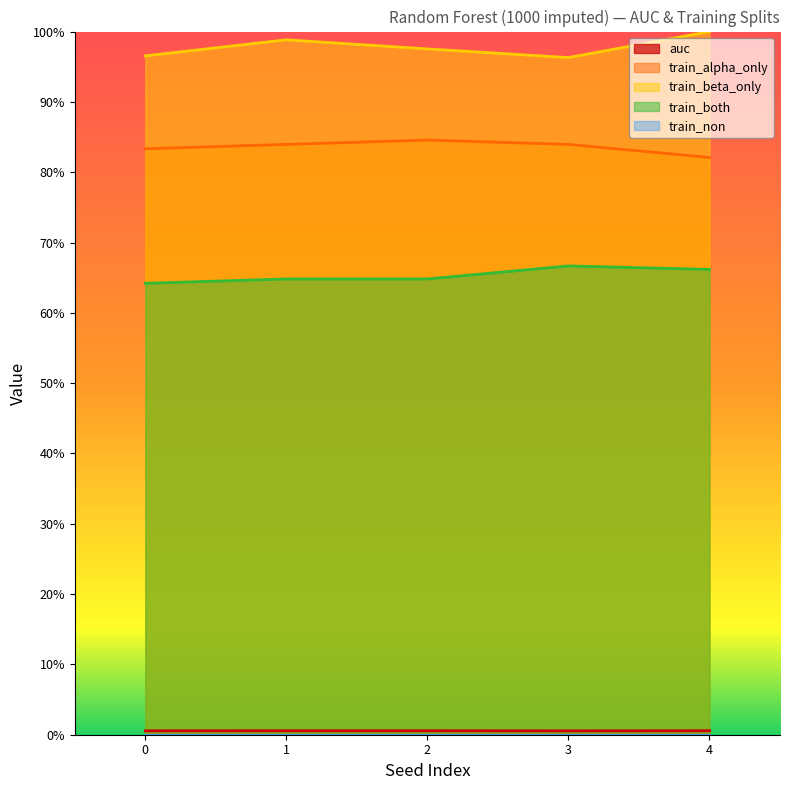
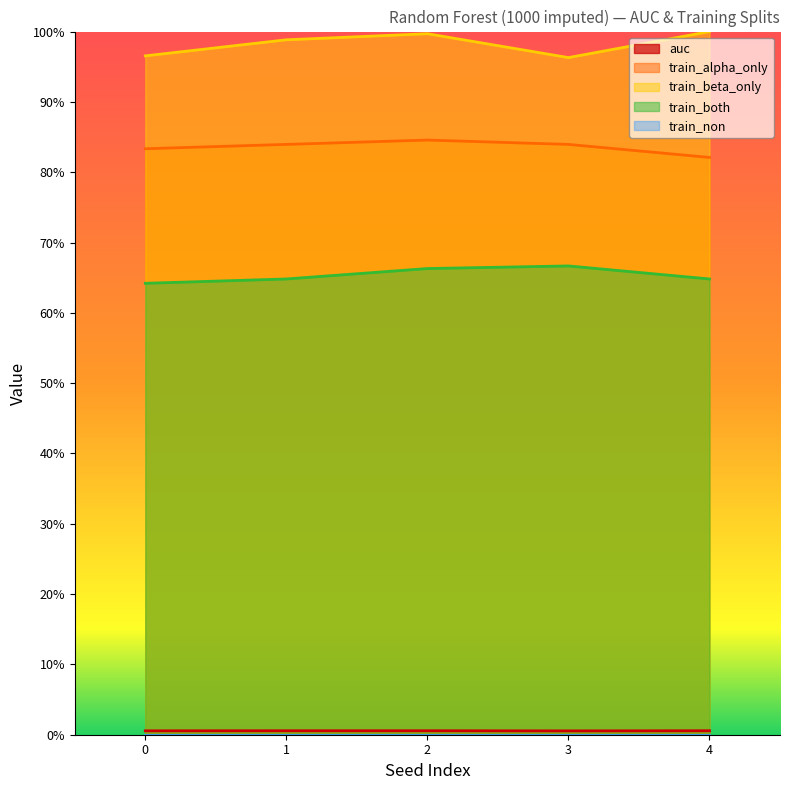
train_beta_only, 2: 98% -> 100%
train_both, 2: 65% -> 66%
train_both, 4: 66% -> 65%
